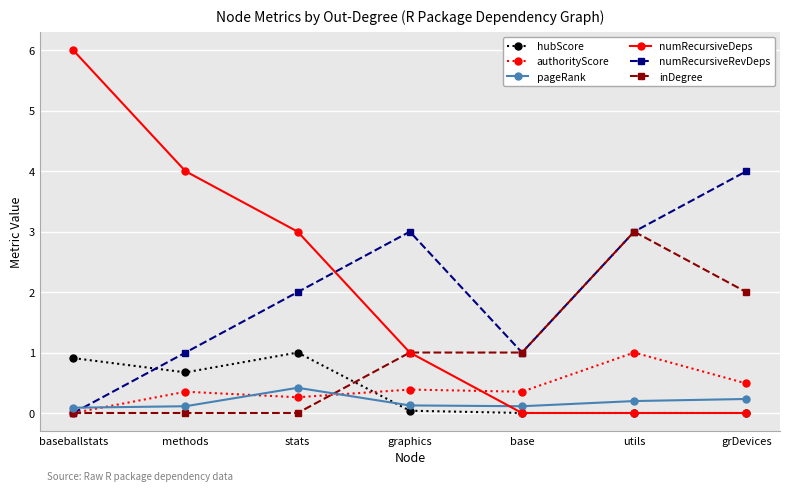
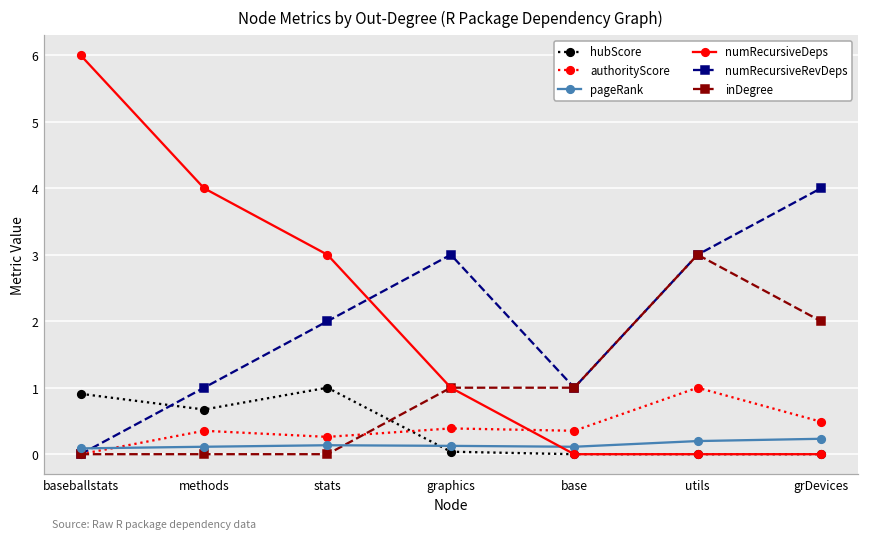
pageRank, stats: 0.4 -> 0.1
